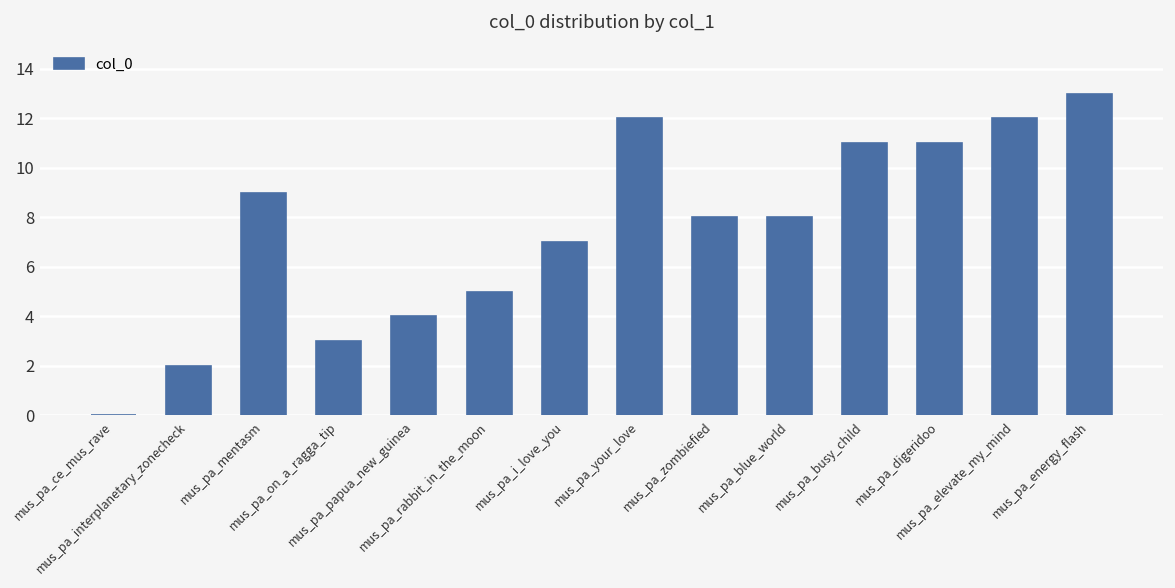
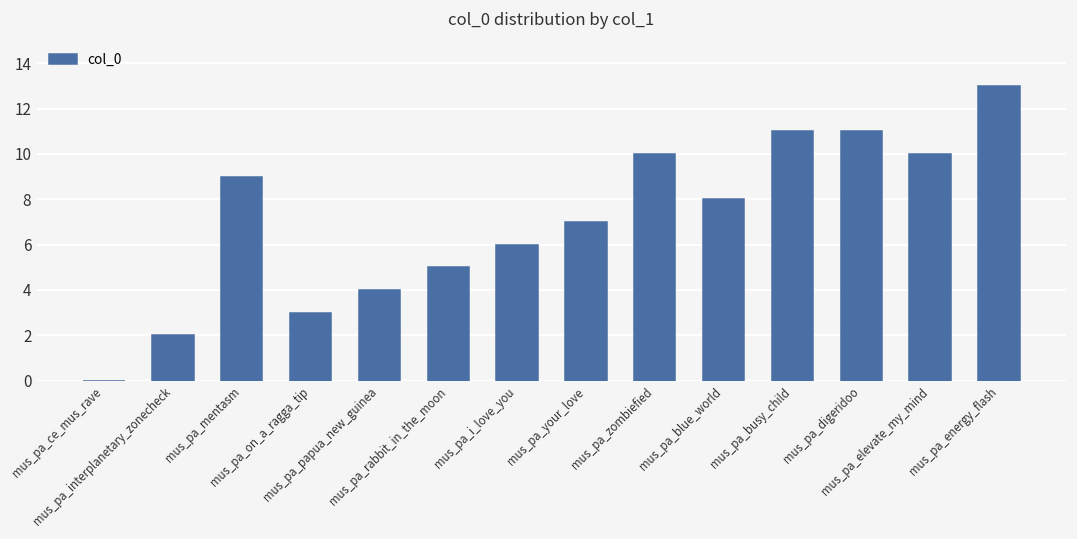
mus_pa_i_love_you: 7 -> 6
mus_pa_your_love: 12 -> 7
mus_pa_zombiefied: 8 -> 10
mus_pa_elevate_my_mind: 12 -> 10
